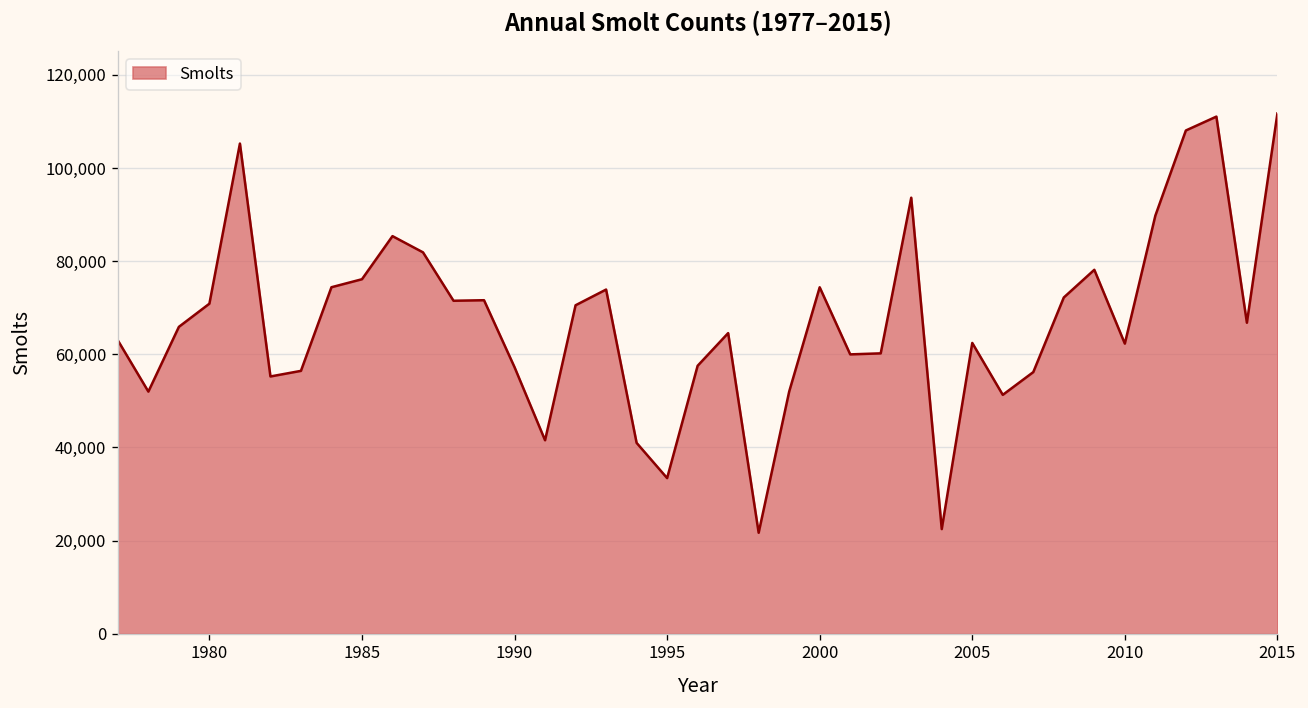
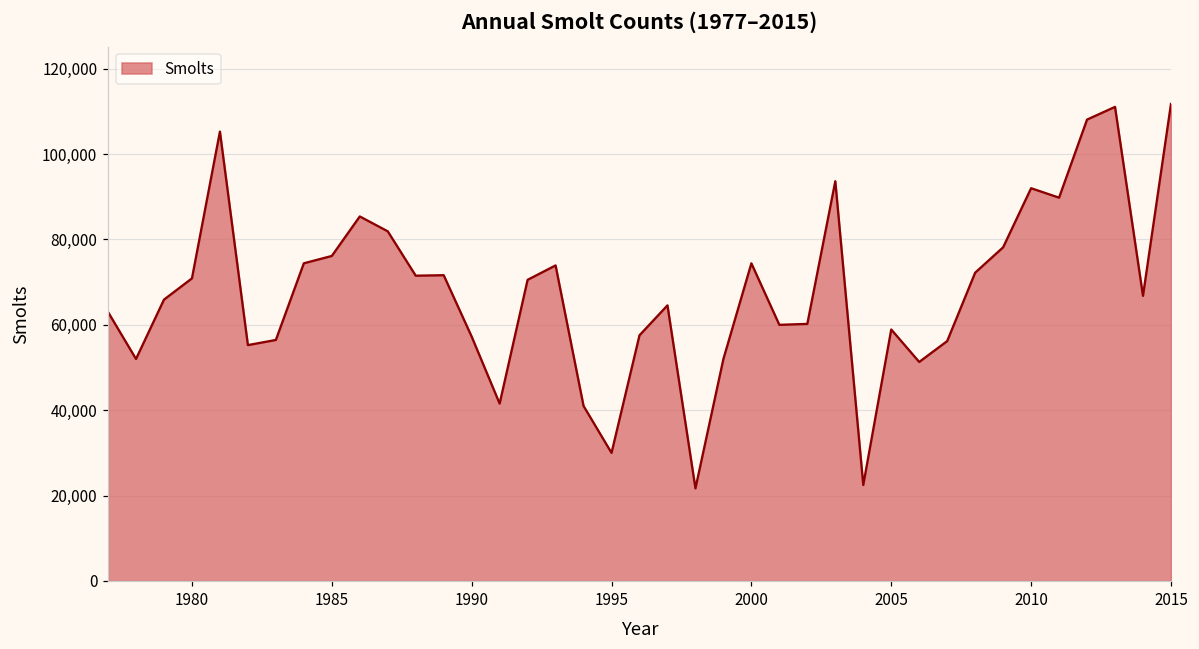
1995: 33,000 -> 30,000
2005: 62,000 -> 59,000
2010: 62,000 -> 92,000
